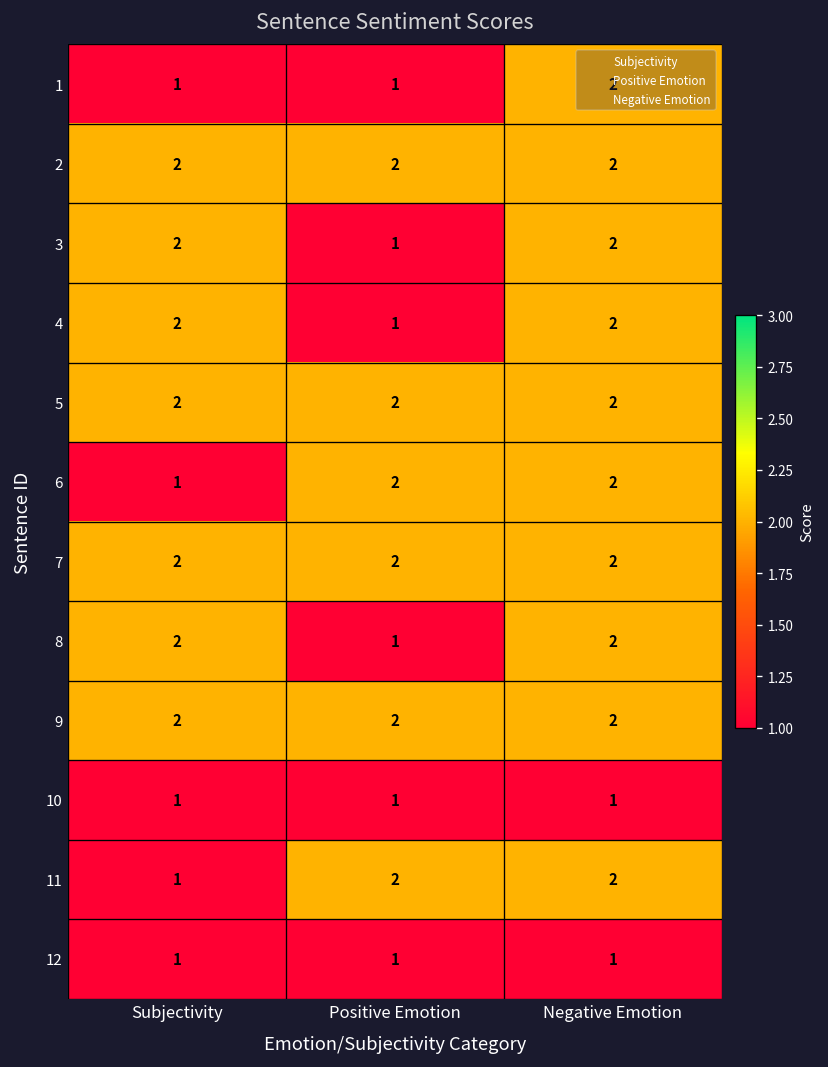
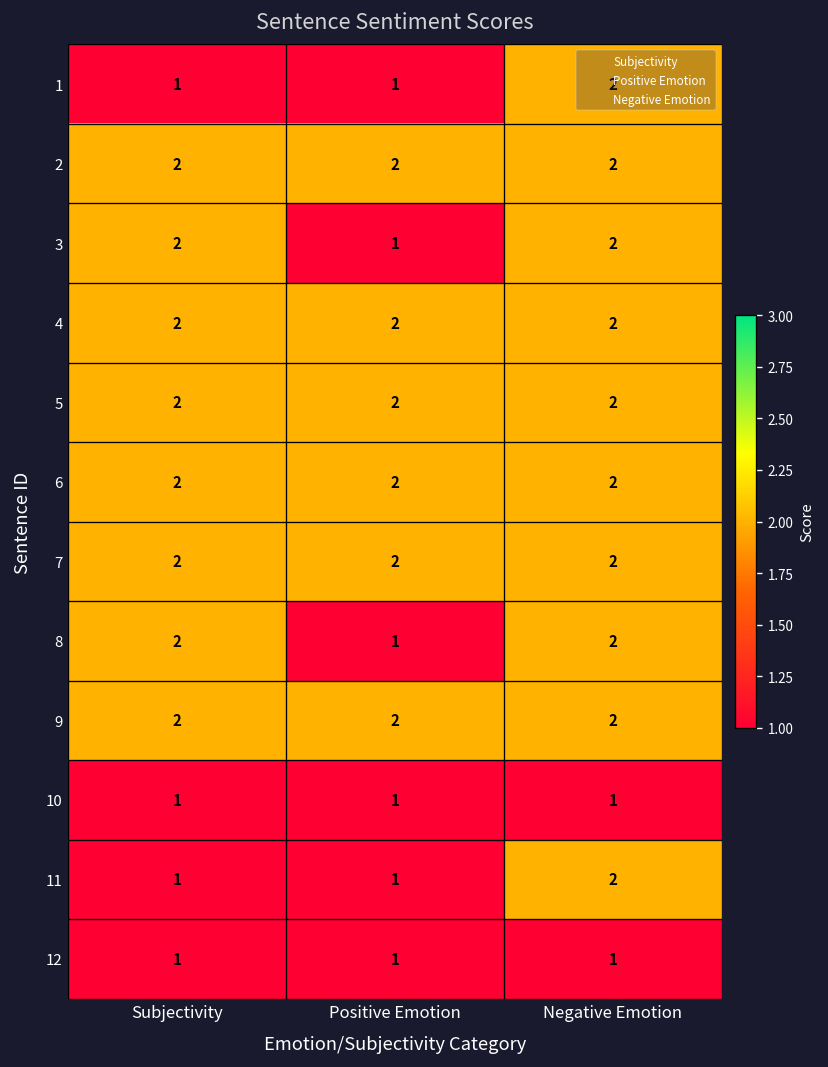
4, Positive Emotion: 1 -> 2
6, Subjectivity: 1 -> 2
11, Positive Emotion: 2 -> 1
